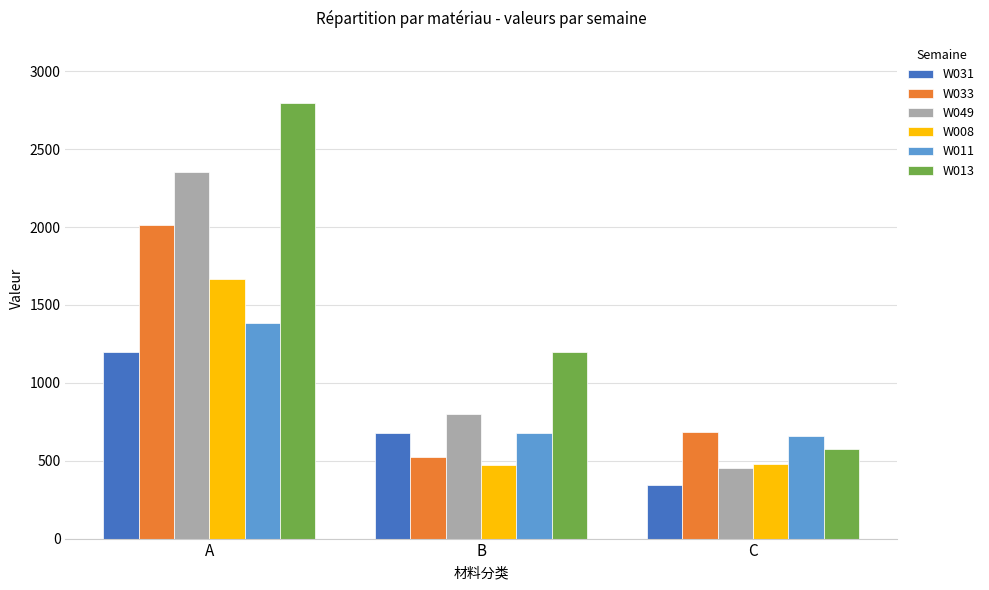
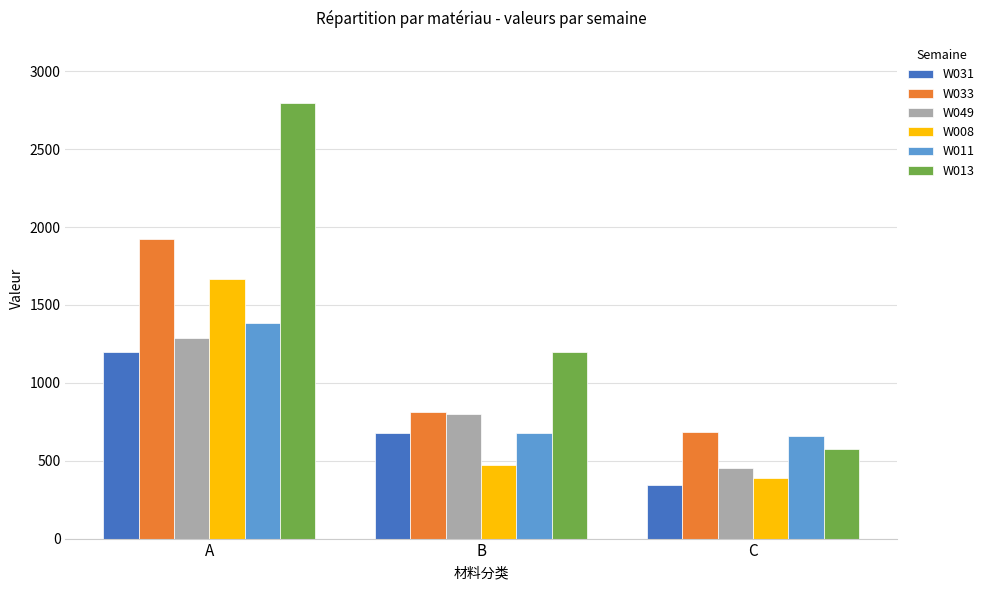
W033, A: 2010 -> 1920
W049, A: 2360 -> 1290
W033, B: 530 -> 820
W008, C: 480 -> 390
